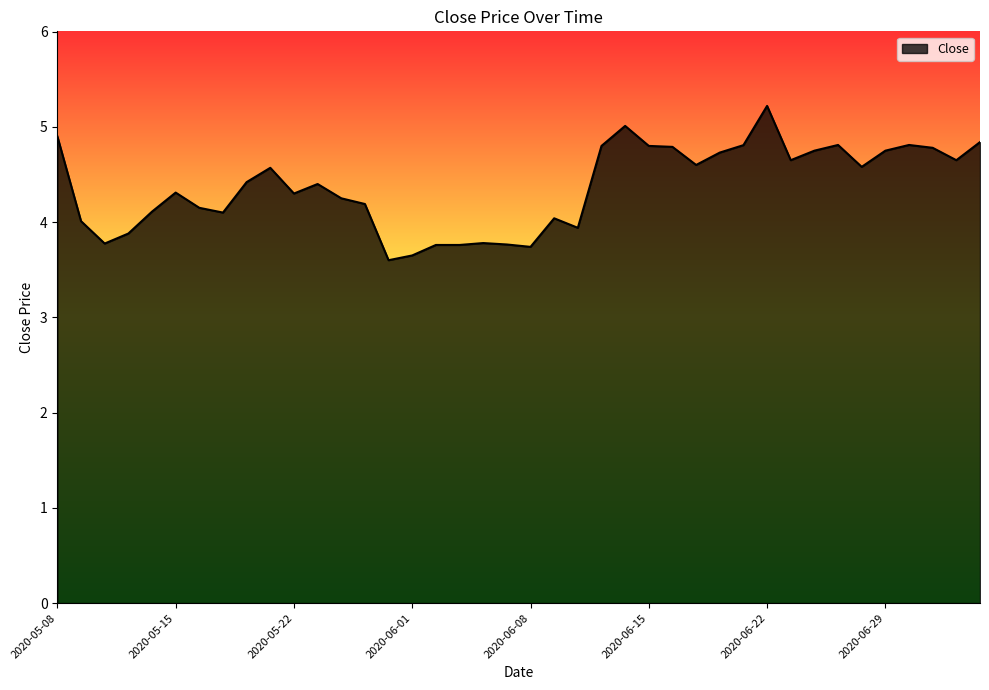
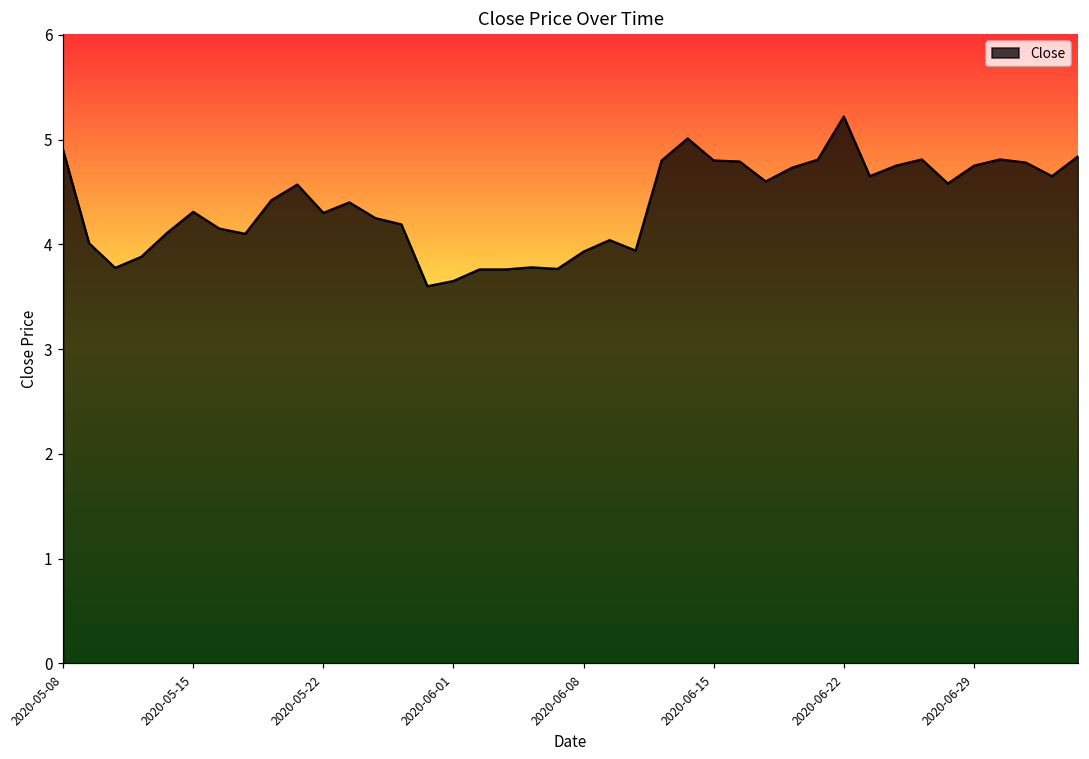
2020-06-08: 3.7 -> 3.9
